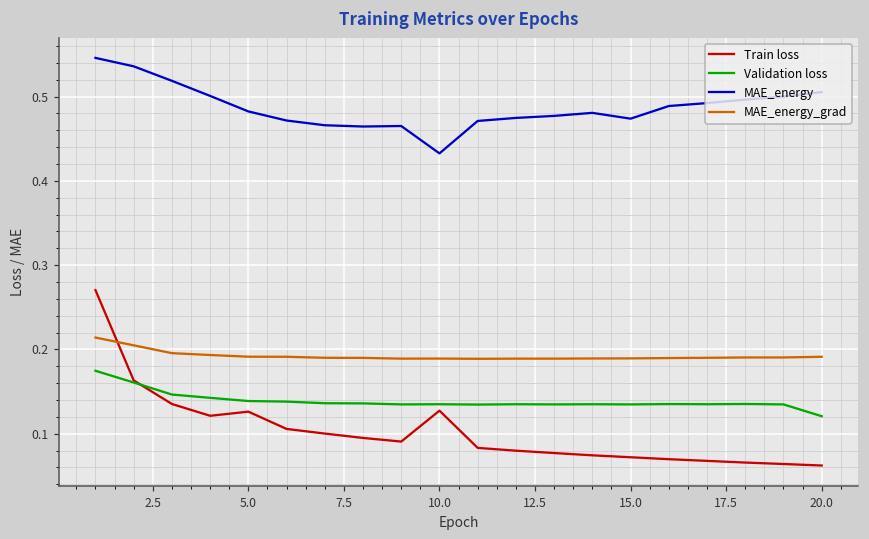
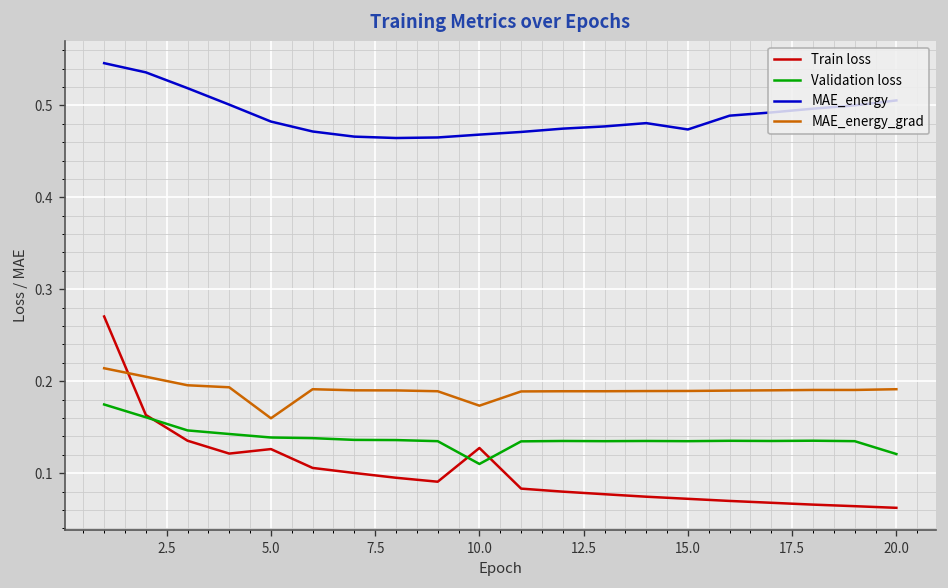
MAE_energy_grad, 5.0: 0.19 -> 0.16
Validation loss, 10.0: 0.14 -> 0.11
MAE_energy, 10.0: 0.43 -> 0.47
MAE_energy_grad, 10.0: 0.19 -> 0.17
